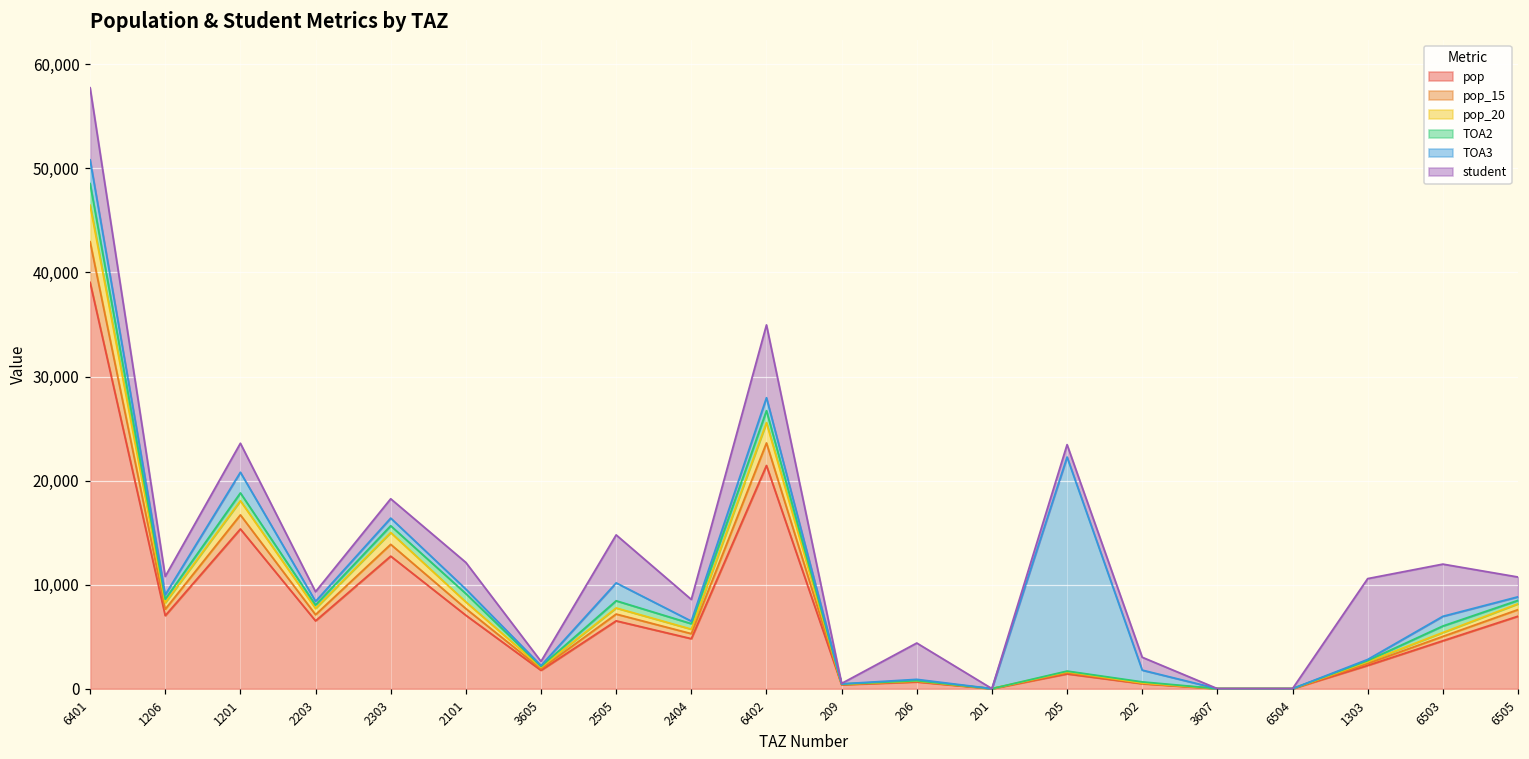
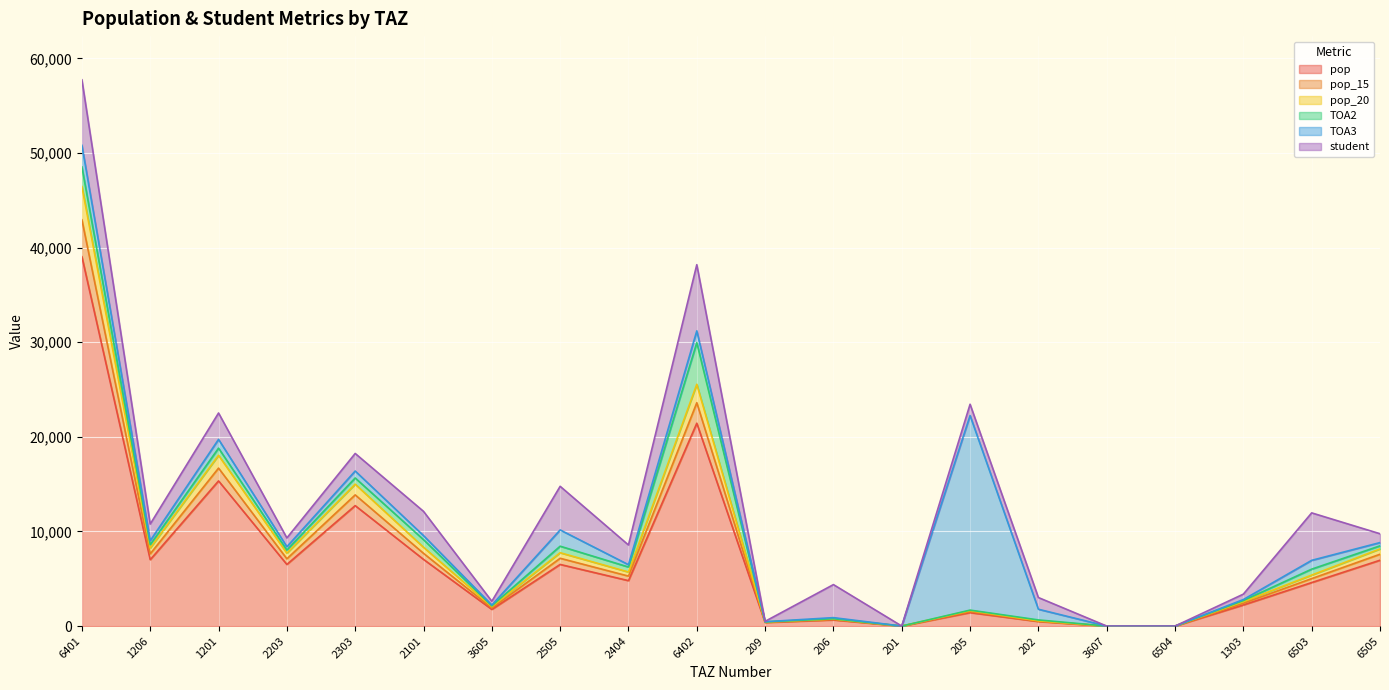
TOA3, 1201: 2,000 -> 1,000
TOA2, 6402: 1,000 -> 4,000
student, 1303: 8,000 -> 1,000
student, 6505: 2,000 -> 1,000
